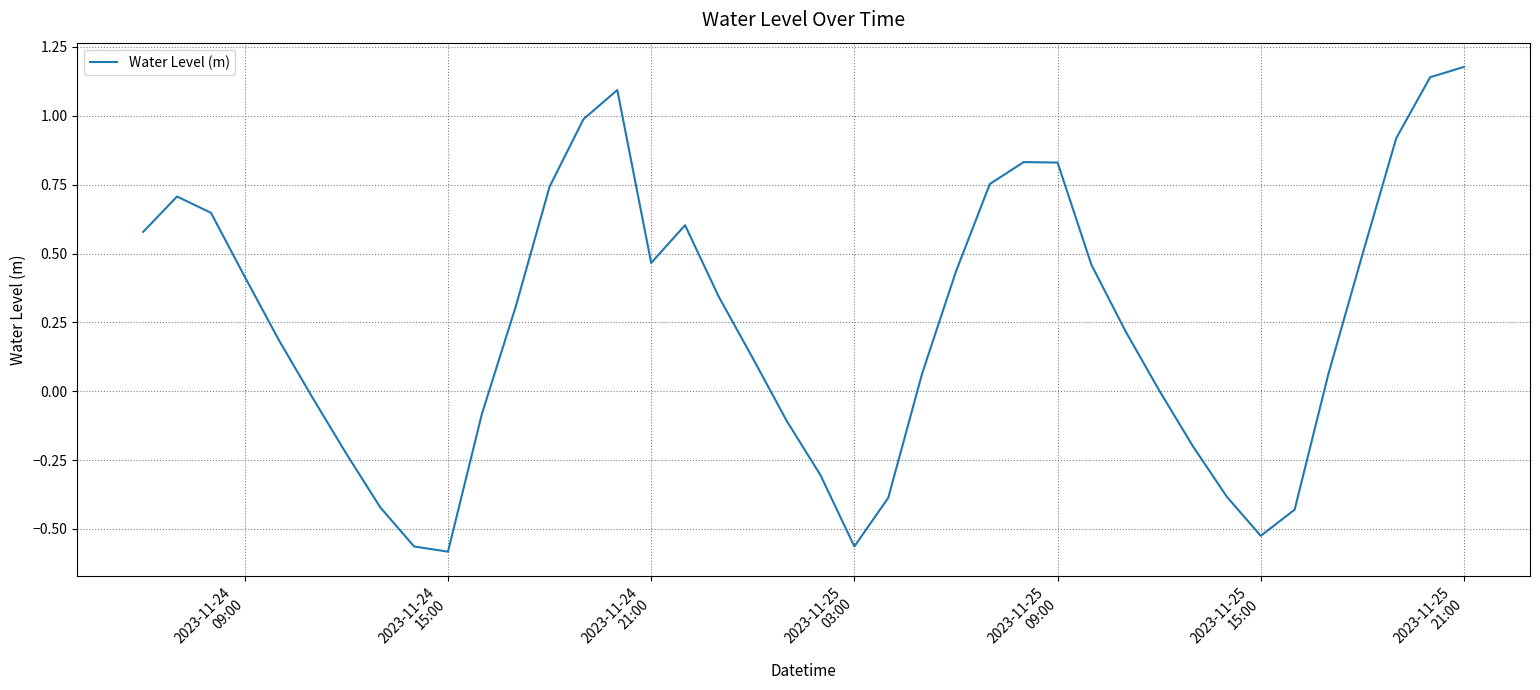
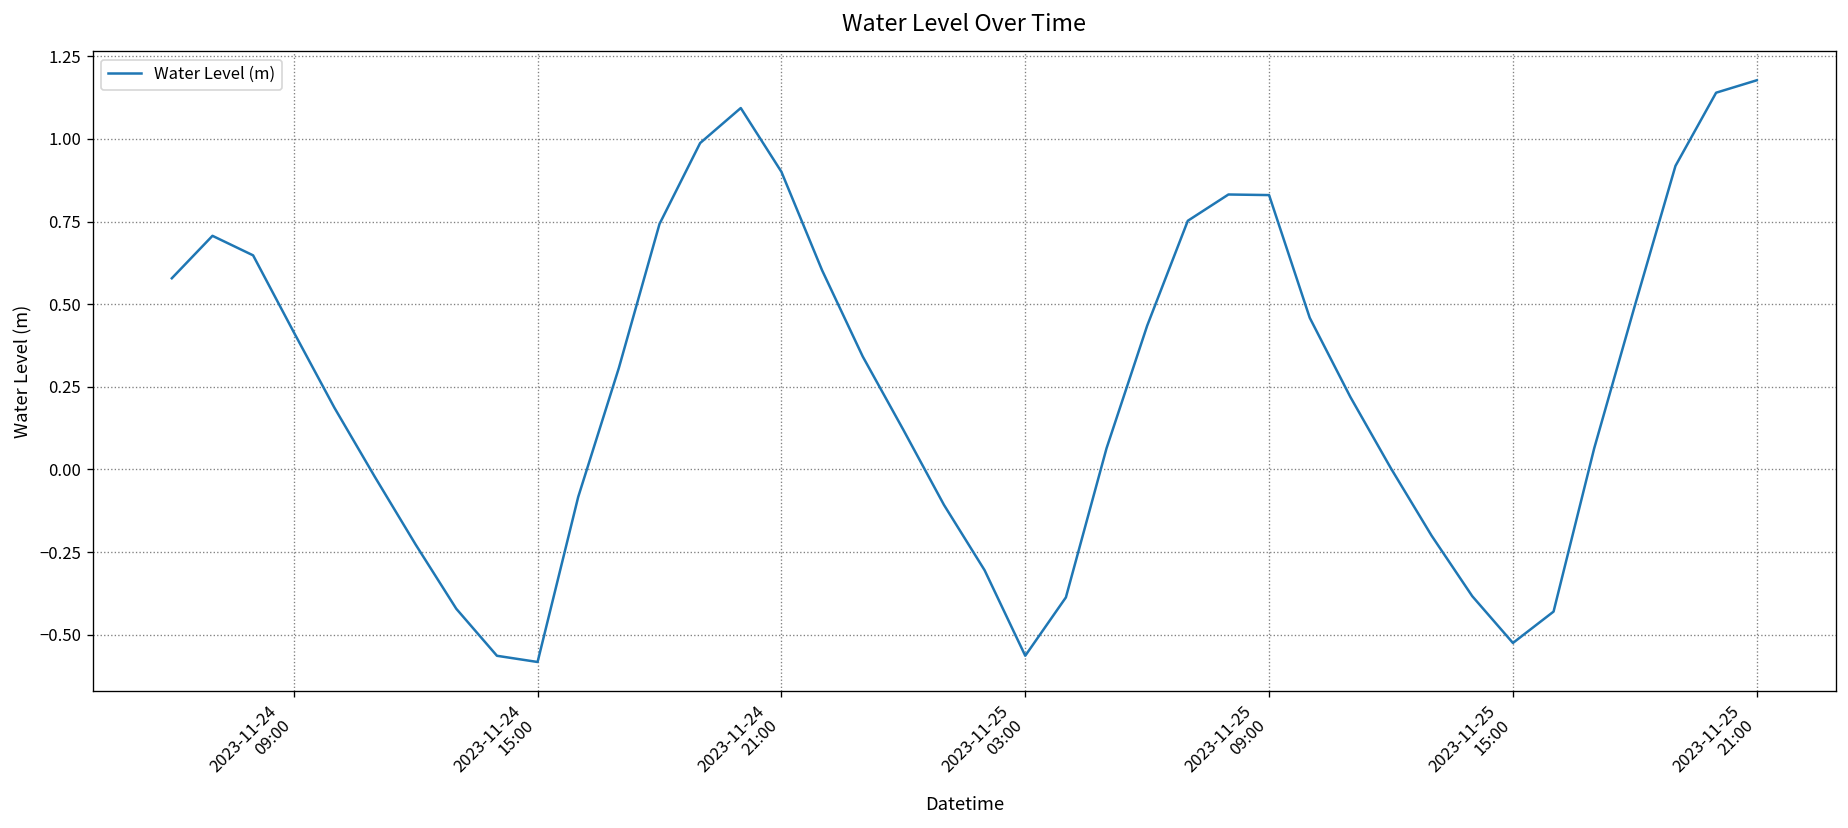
2023-11-24 21:00: 0.47 -> 0.90
